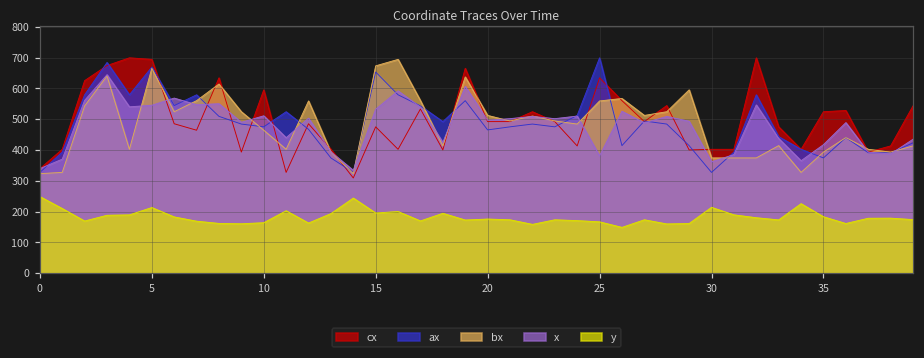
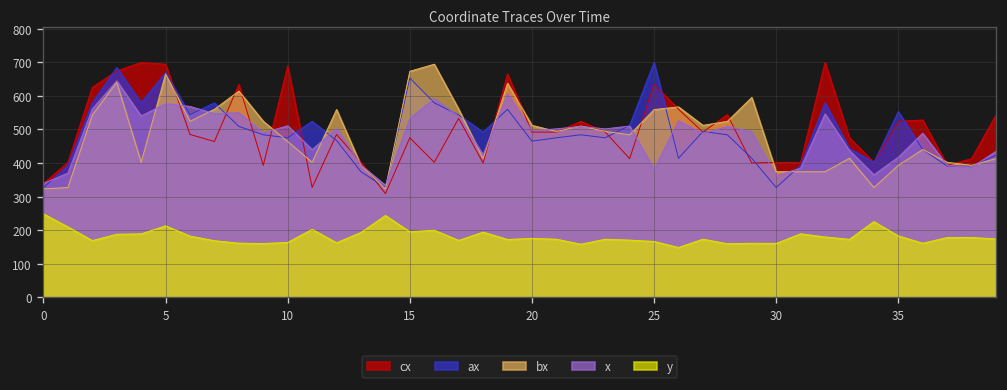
x, 5: 550 -> 580
cx, 10: 600 -> 690
y, 30: 210 -> 160
ax, 35: 370 -> 550
